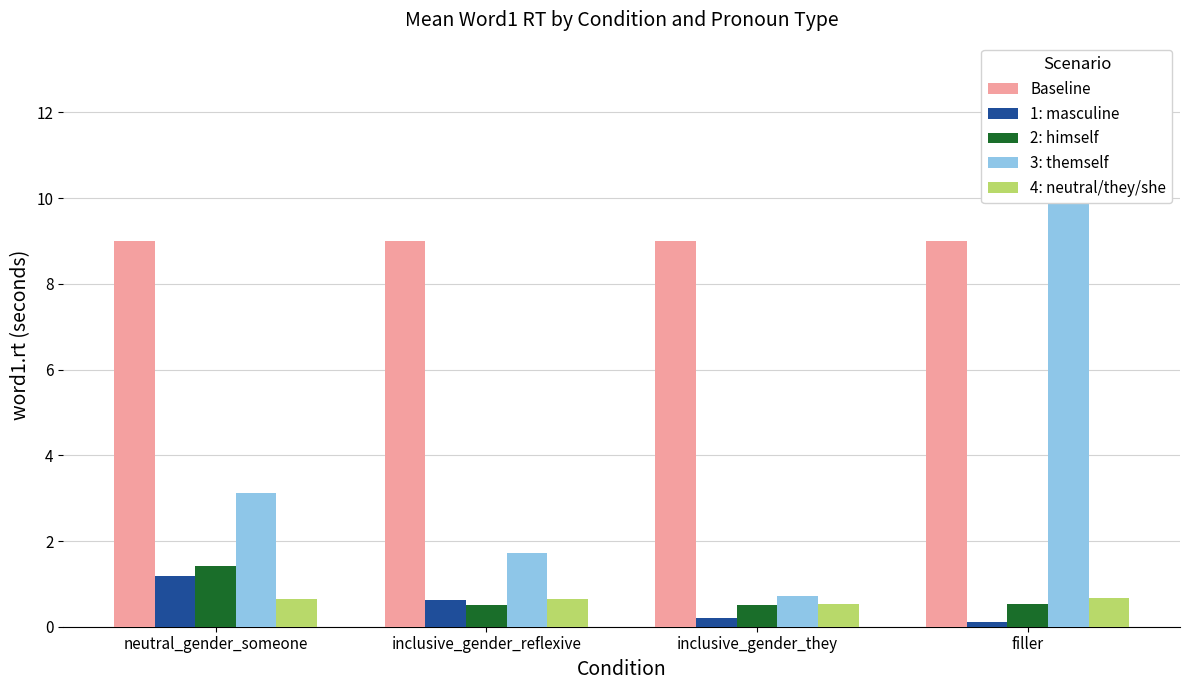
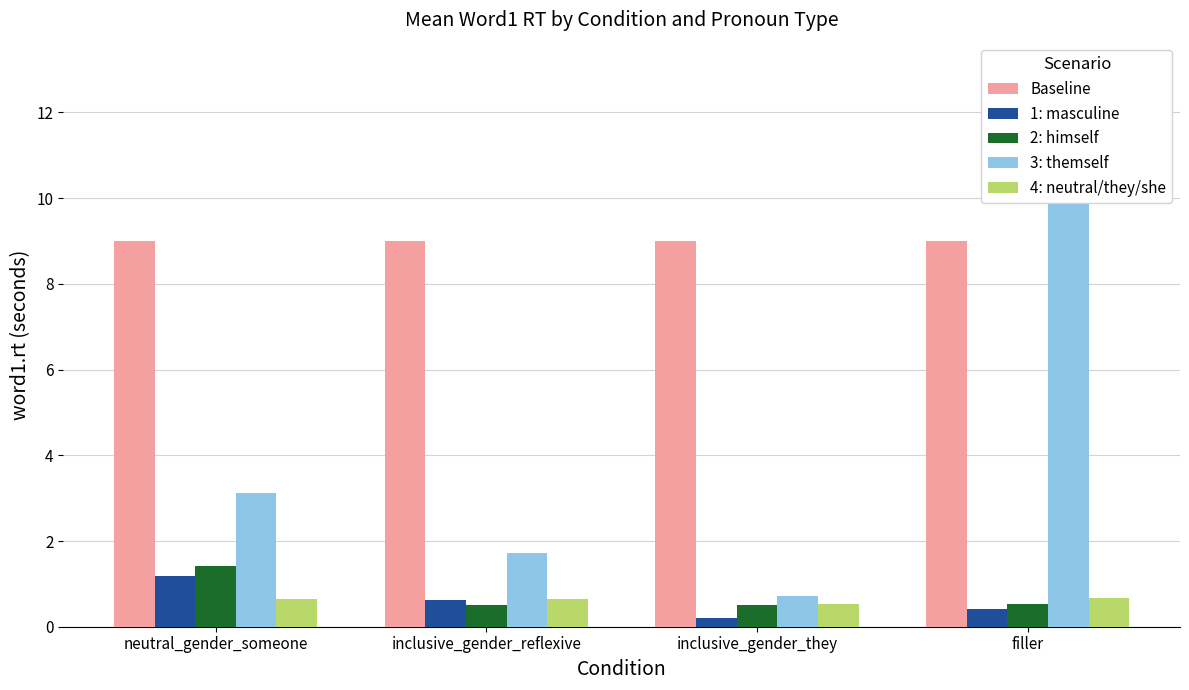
1: masculine, filler: 0.1 -> 0.4
